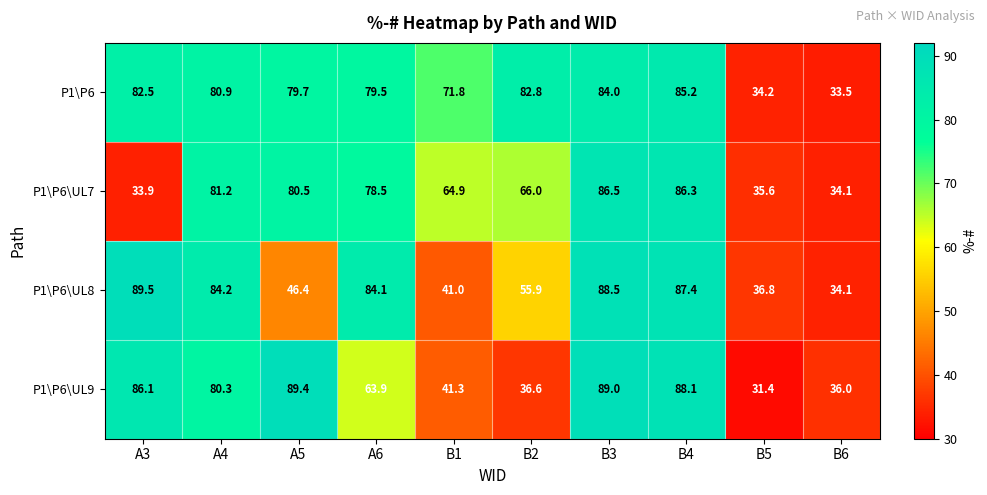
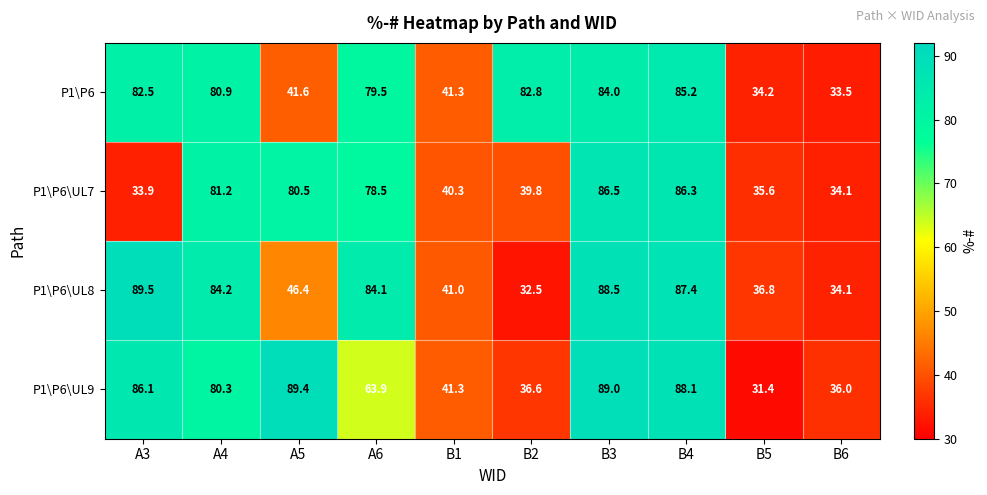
P1\P6, A5: 79.7 -> 41.6
P1\P6, B1: 71.8 -> 41.3
P1\P6\UL7, B1: 64.9 -> 40.3
P1\P6\UL7, B2: 66.0 -> 39.8
P1\P6\UL8, B2: 55.9 -> 32.5
